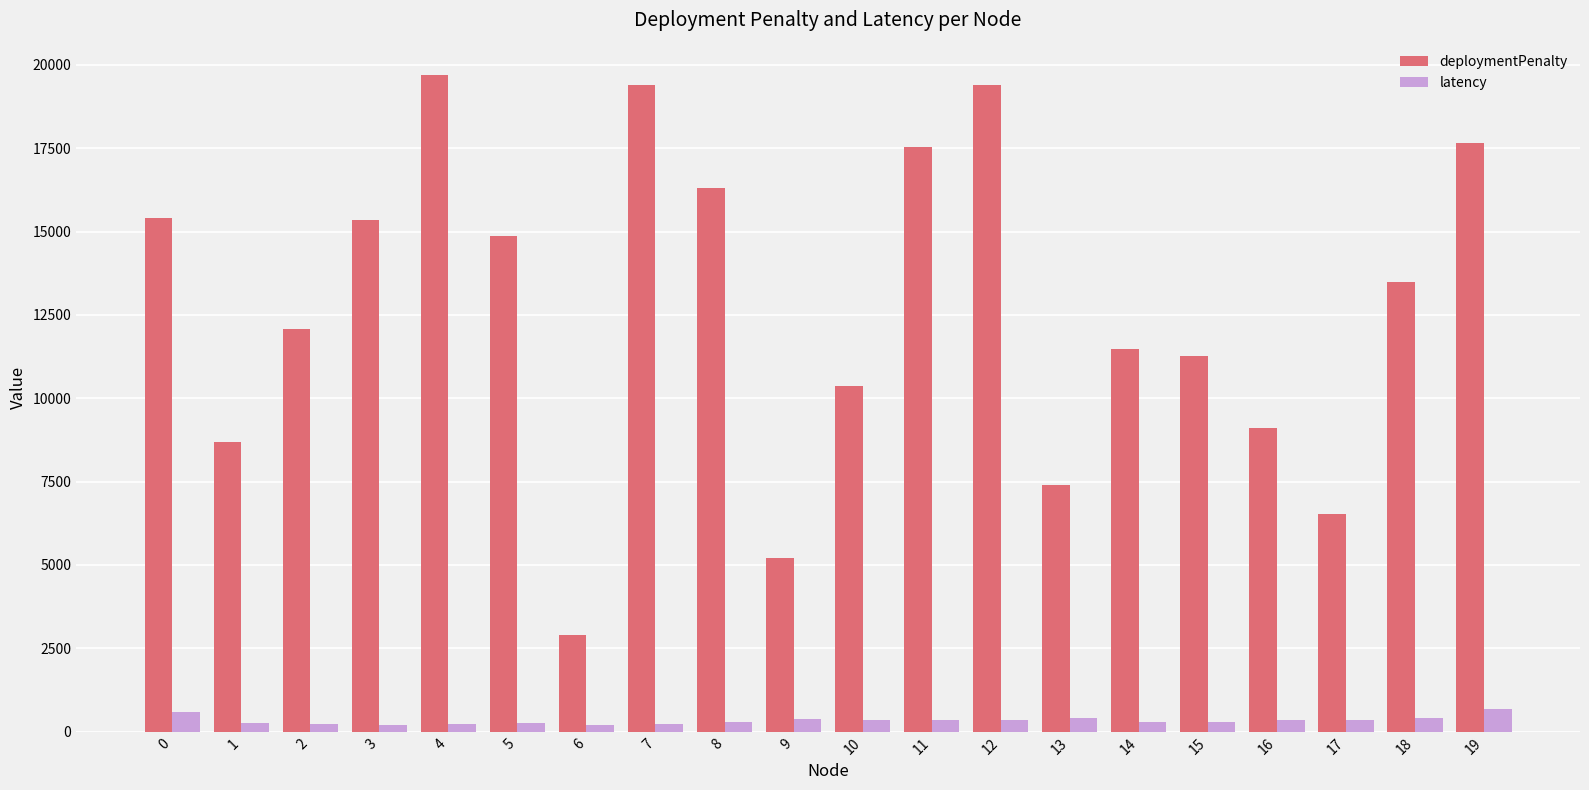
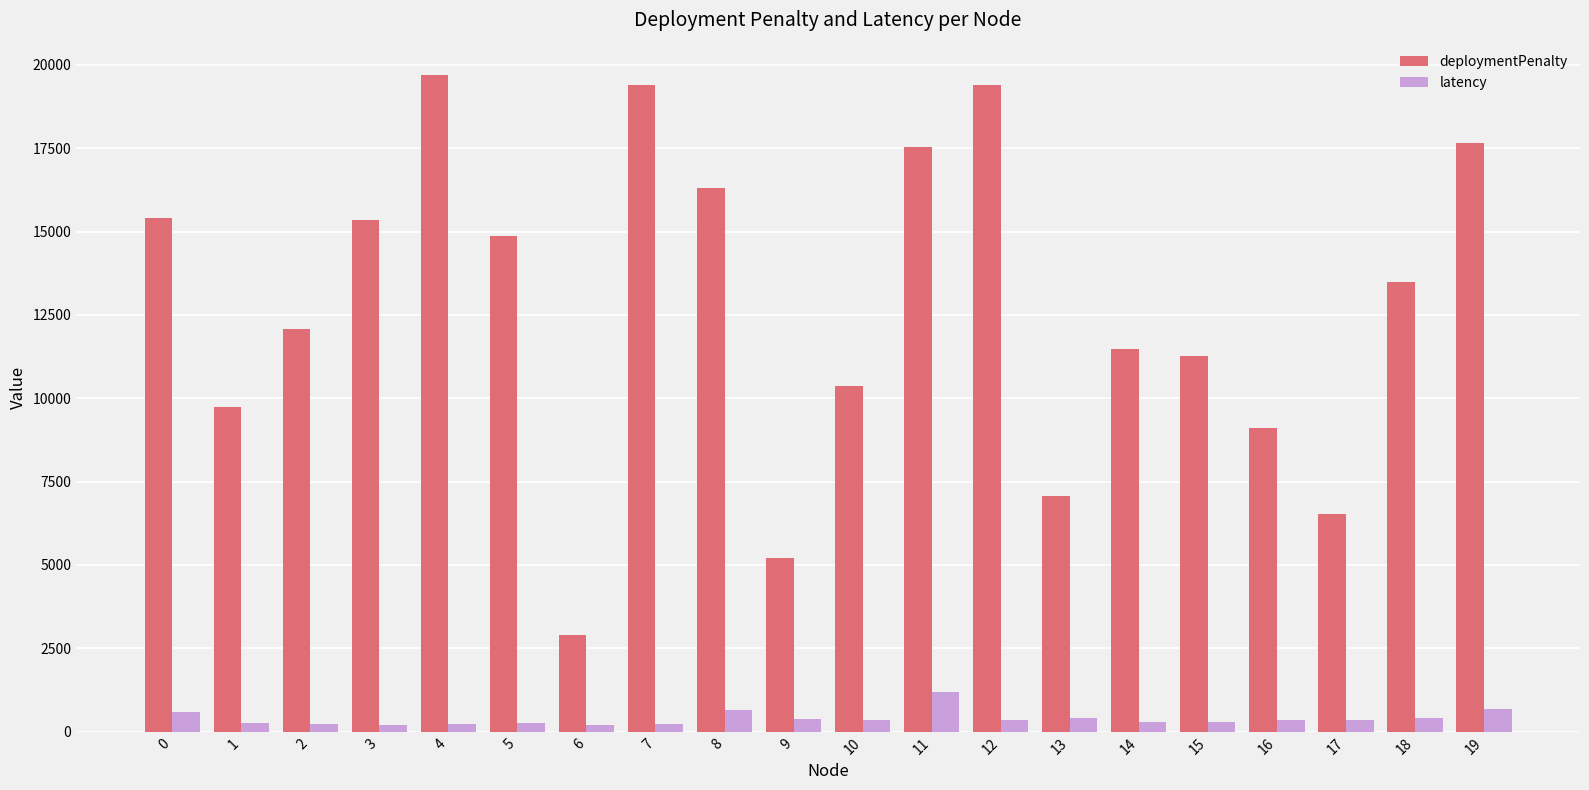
deploymentPenalty, 1: 8700 -> 9700
latency, 8: 300 -> 600
latency, 11: 300 -> 1200
deploymentPenalty, 13: 7400 -> 7100
